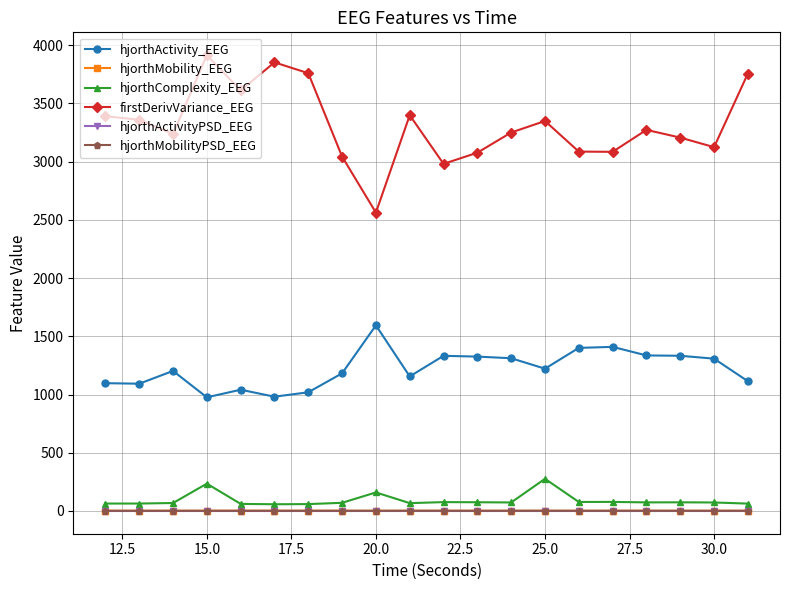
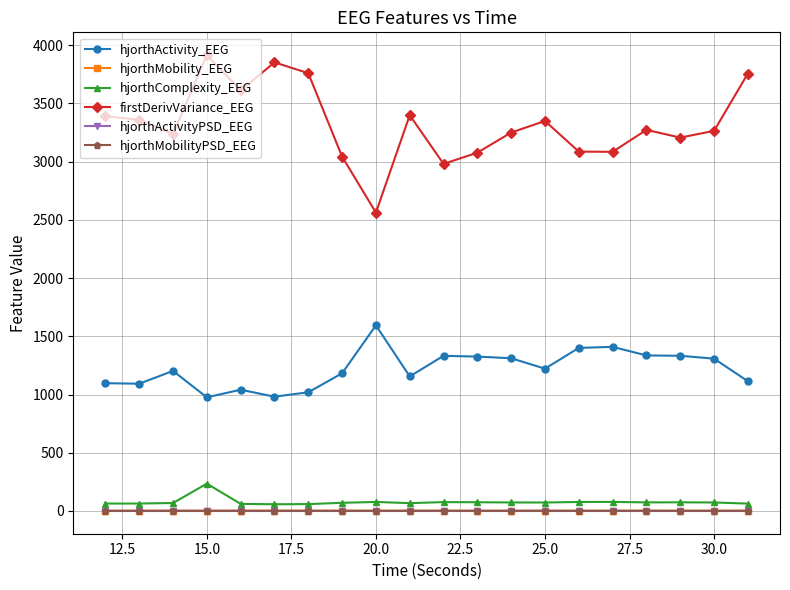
hjorthComplexity_EEG, 20.0: 160 -> 80
hjorthComplexity_EEG, 25.0: 280 -> 70
firstDerivVariance_EEG, 30.0: 3120 -> 3260
